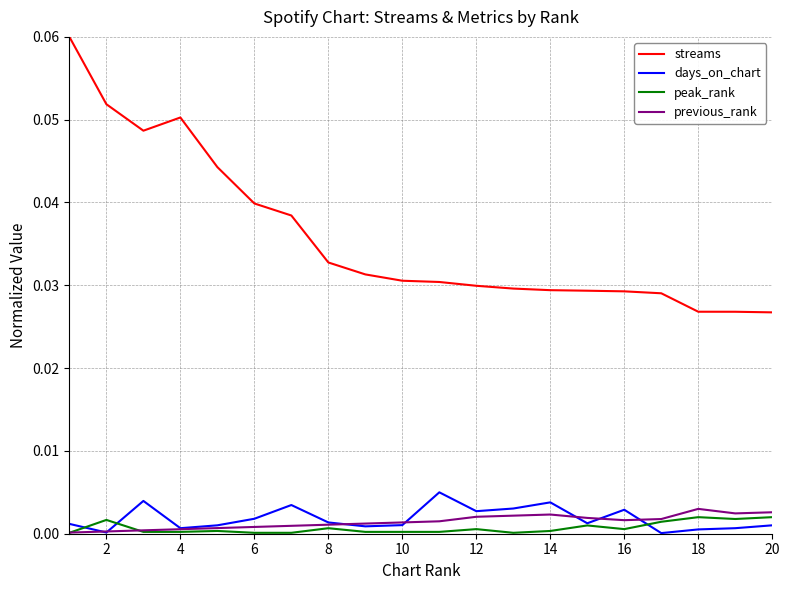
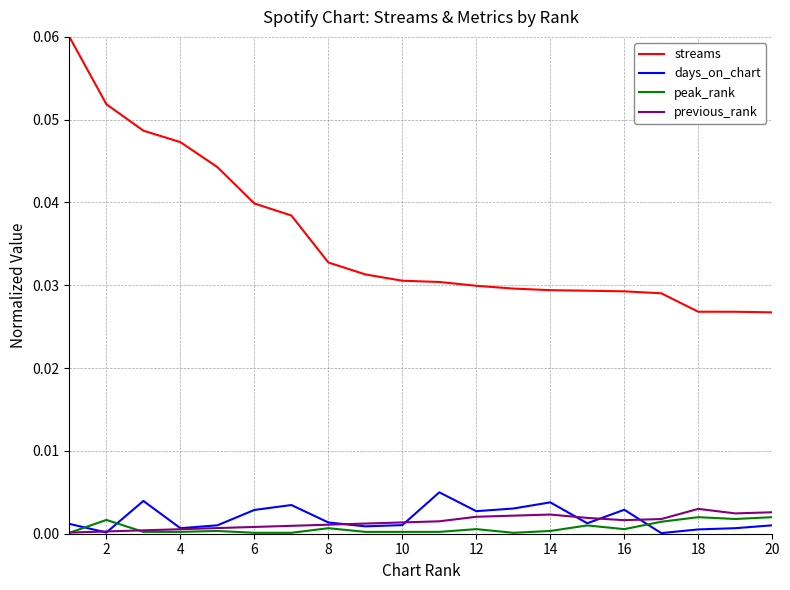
streams, 4: 0.050 -> 0.047
days_on_chart, 6: 0.002 -> 0.003
